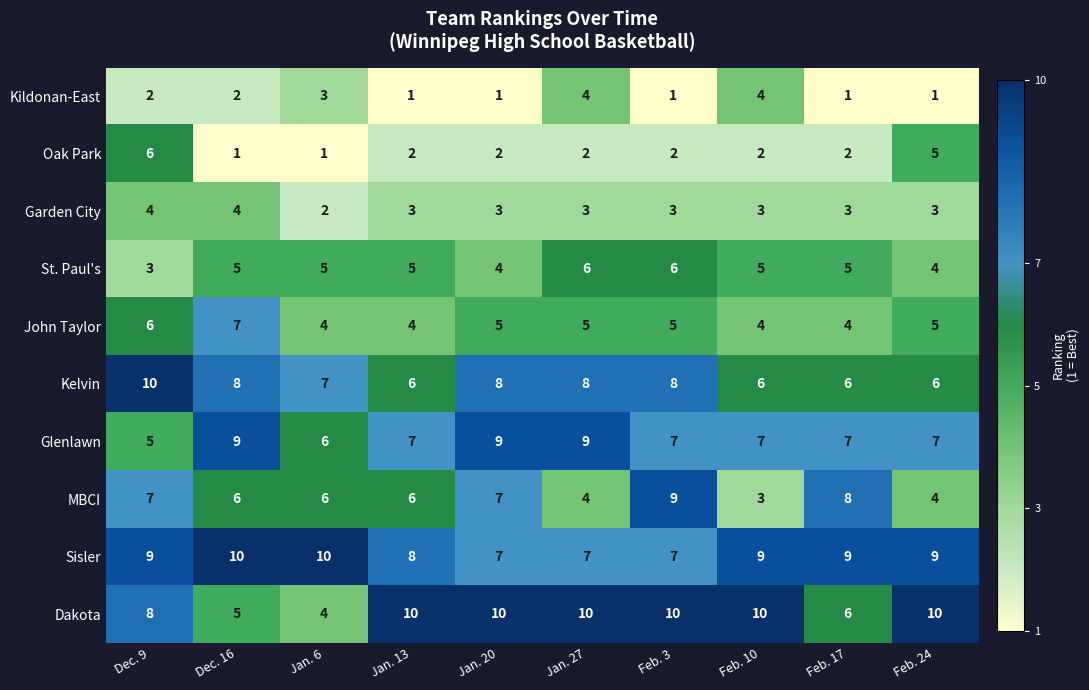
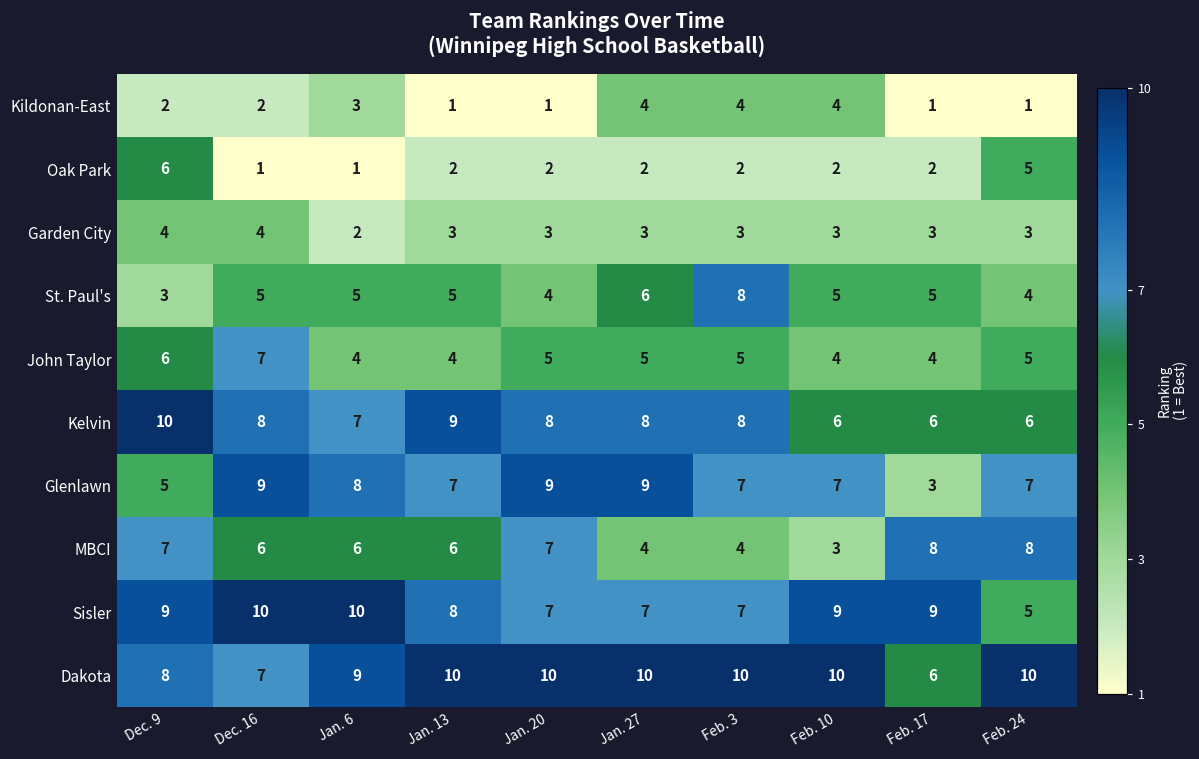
Kildonan-East, Feb. 3: 1 -> 4
St. Paul's, Feb. 3: 6 -> 8
Kelvin, Jan. 13: 6 -> 9
Glenlawn, Jan. 6: 6 -> 8
Glenlawn, Feb. 17: 7 -> 3
MBCI, Feb. 3: 9 -> 4
MBCI, Feb. 24: 4 -> 8
Sisler, Feb. 24: 9 -> 5
Dakota, Dec. 16: 5 -> 7
Dakota, Jan. 6: 4 -> 9
